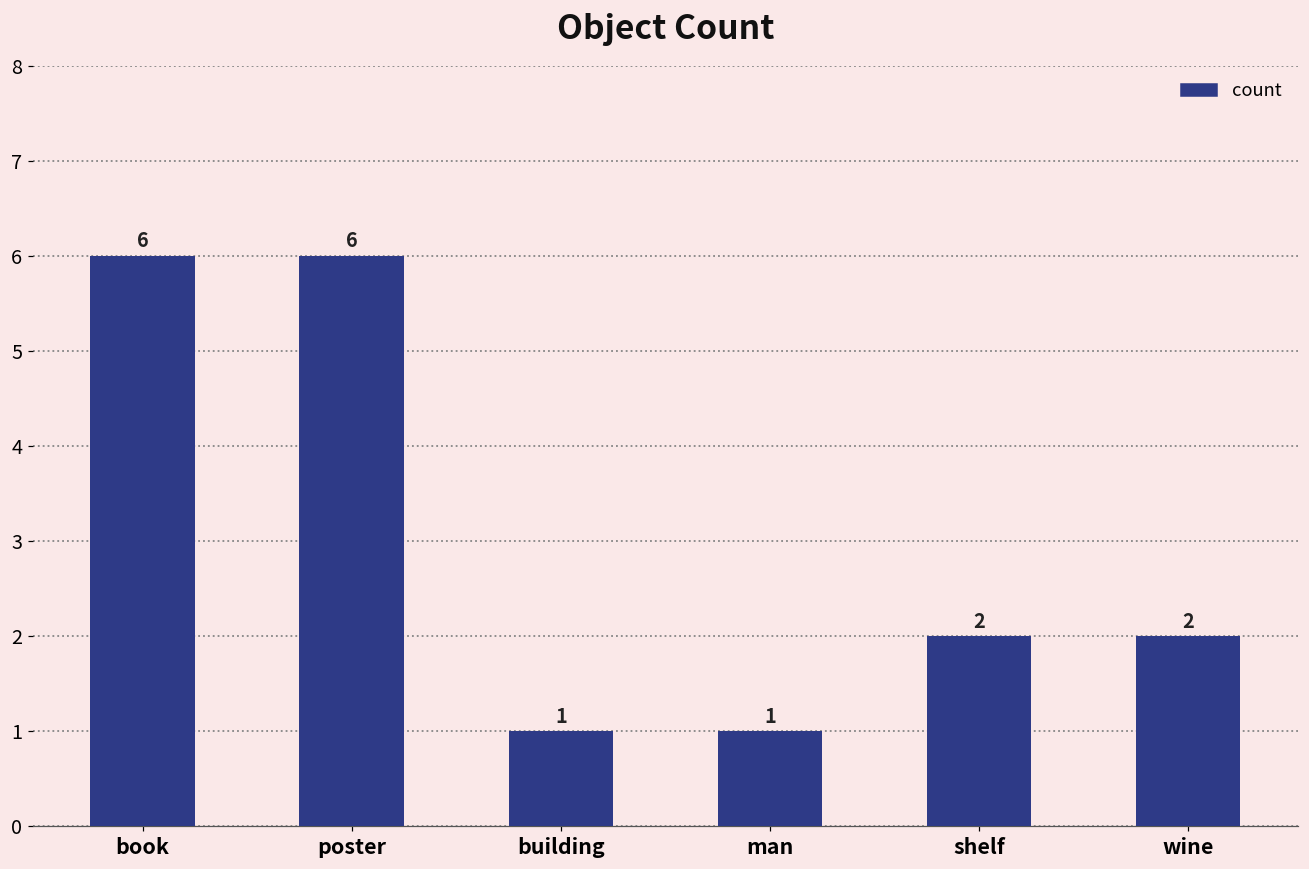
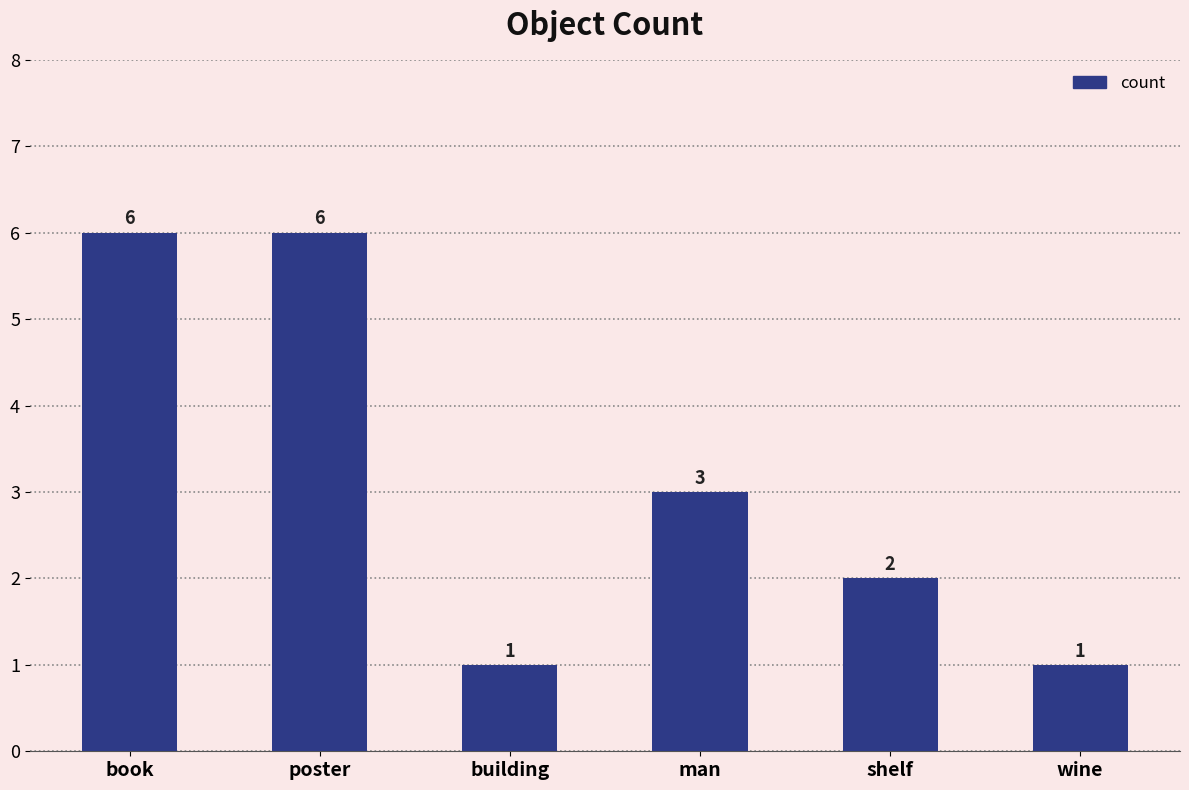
man: 1 -> 3
wine: 2 -> 1
